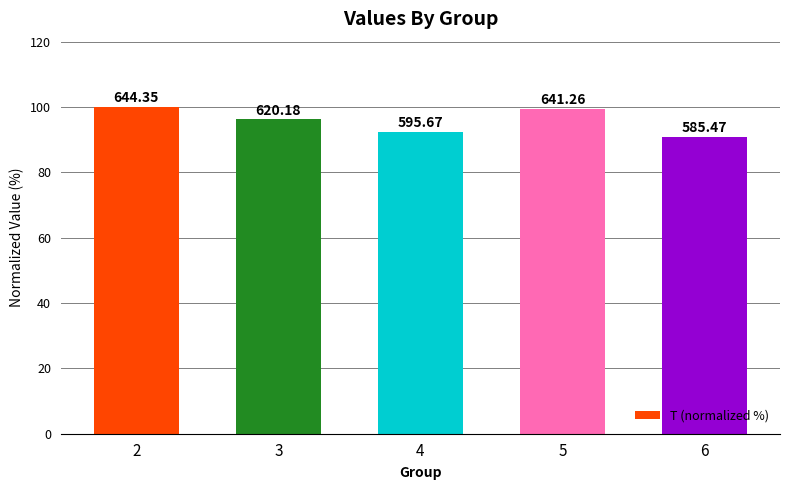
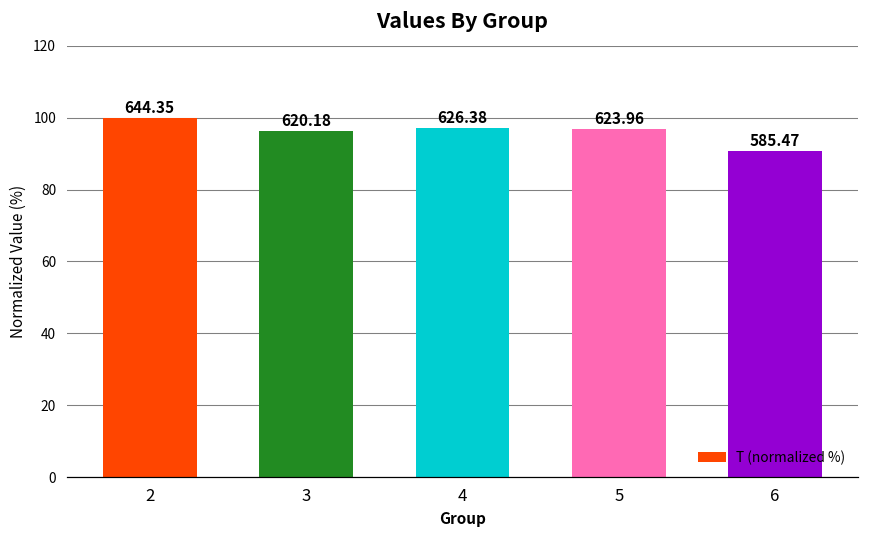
4: 595.67 -> 626.38
5: 641.26 -> 623.96
